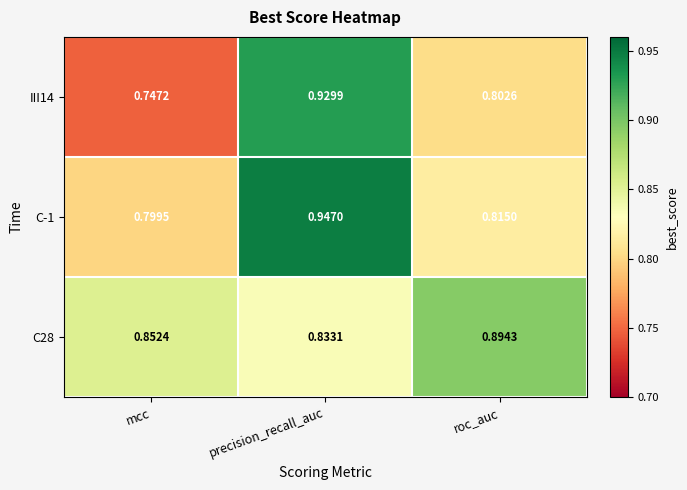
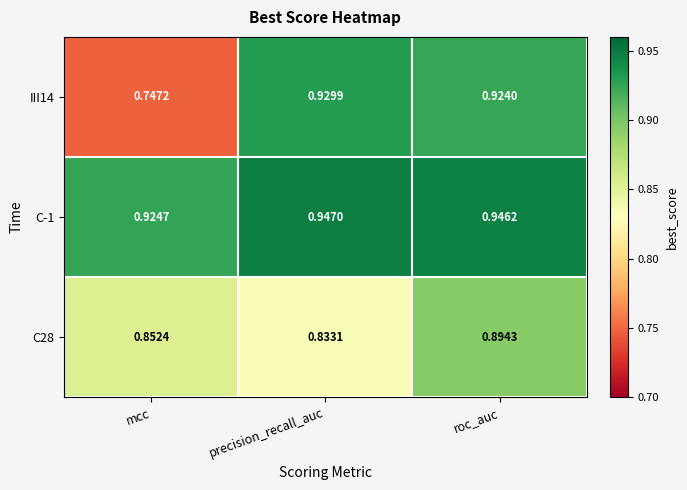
III14, roc_auc: 0.8026 -> 0.9240
C-1, mcc: 0.7995 -> 0.9247
C-1, roc_auc: 0.8150 -> 0.9462
